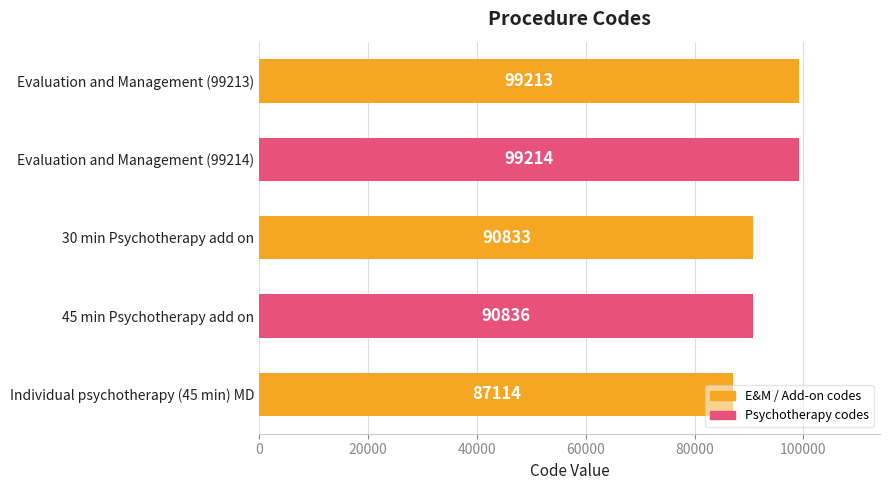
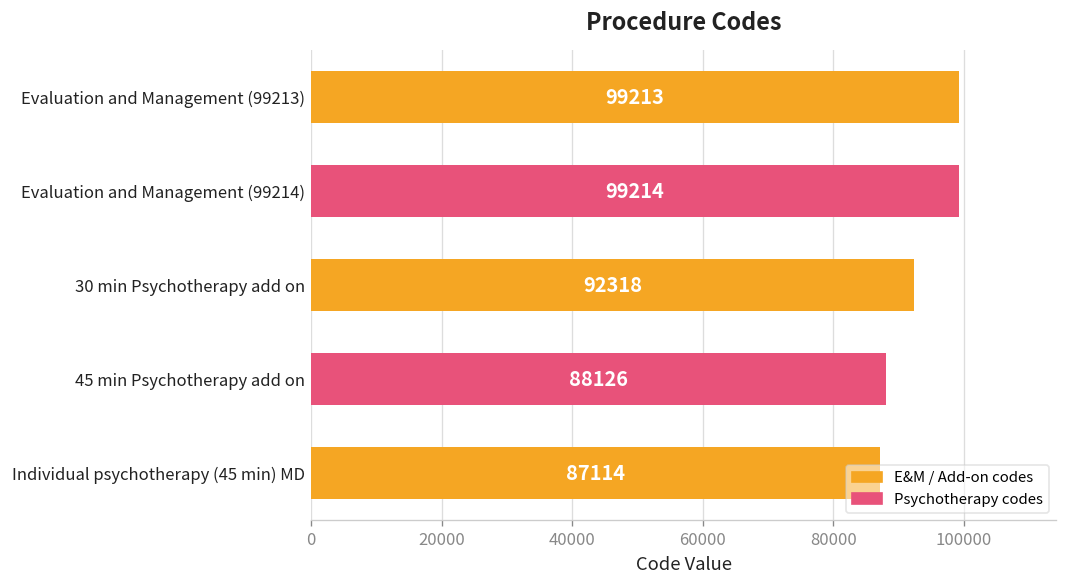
30 min Psychotherapy add on: 90833 -> 92318
45 min Psychotherapy add on: 90836 -> 88126
